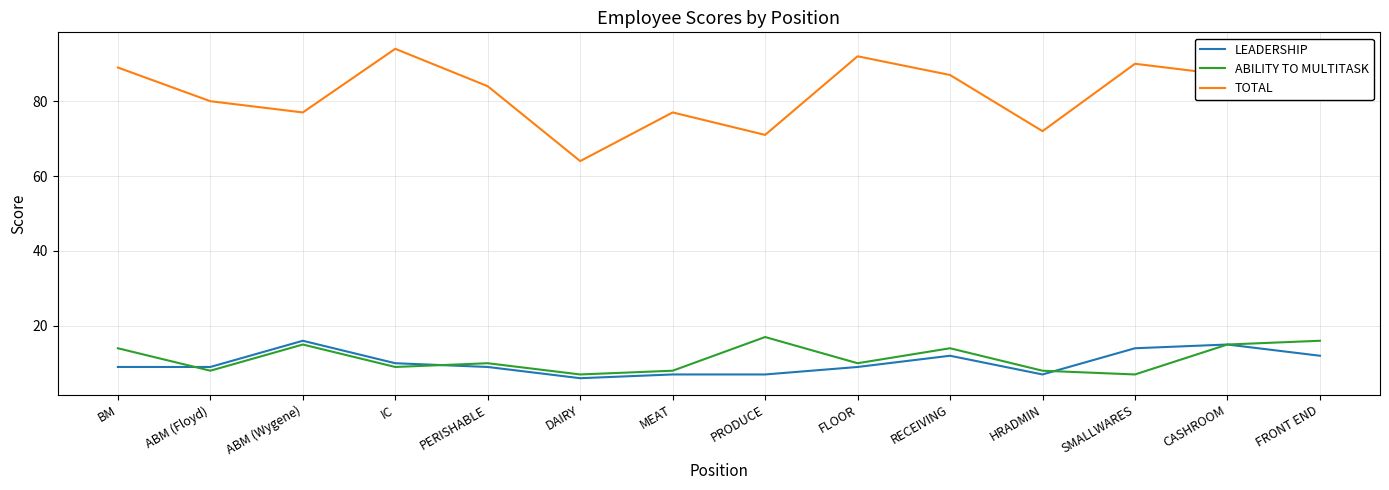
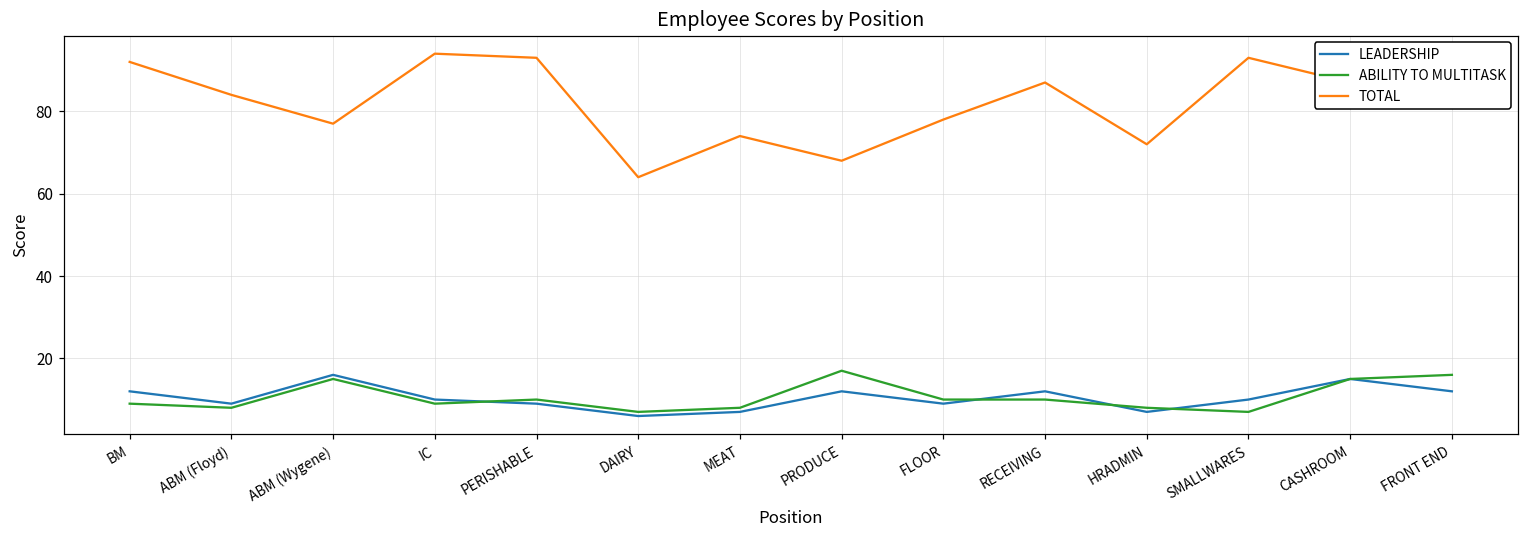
LEADERSHIP, BM: 9 -> 12
ABILITY TO MULTITASK, BM: 14 -> 9
TOTAL, BM: 89 -> 92
TOTAL, ABM (Floyd): 80 -> 84
TOTAL, PERISHABLE: 84 -> 93
TOTAL, MEAT: 77 -> 74
LEADERSHIP, PRODUCE: 7 -> 12
TOTAL, PRODUCE: 71 -> 68
TOTAL, FLOOR: 92 -> 78
ABILITY TO MULTITASK, RECEIVING: 14 -> 10
LEADERSHIP, SMALLWARES: 14 -> 10
TOTAL, SMALLWARES: 90 -> 93
